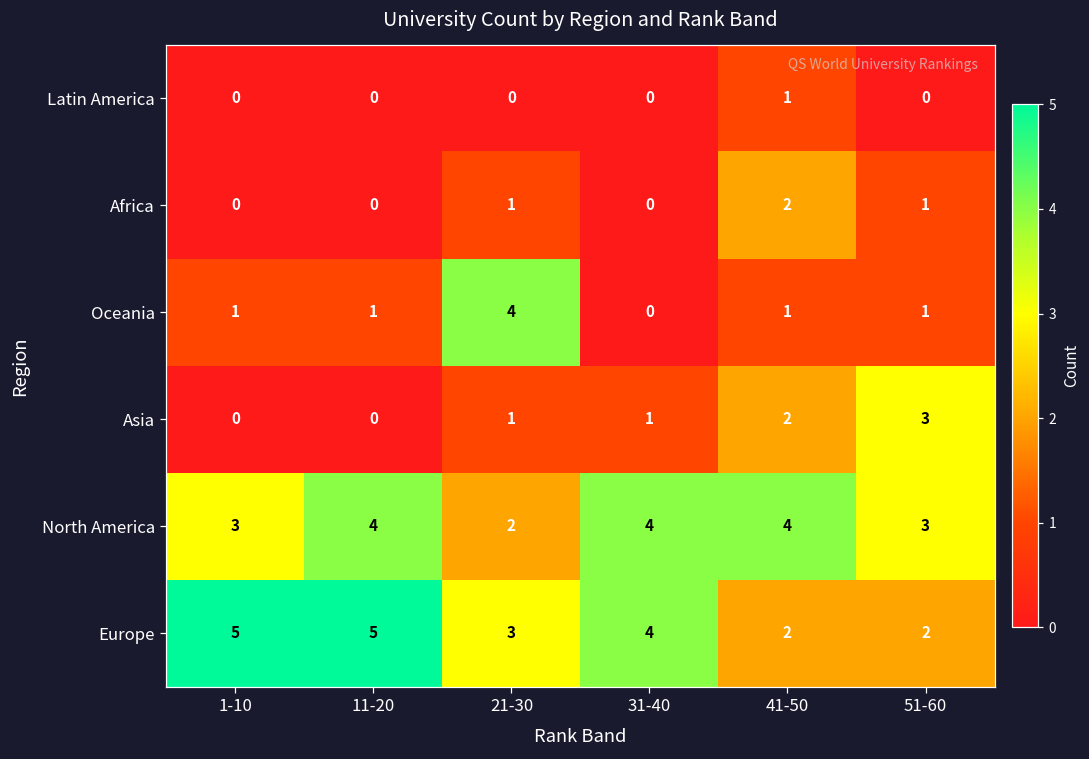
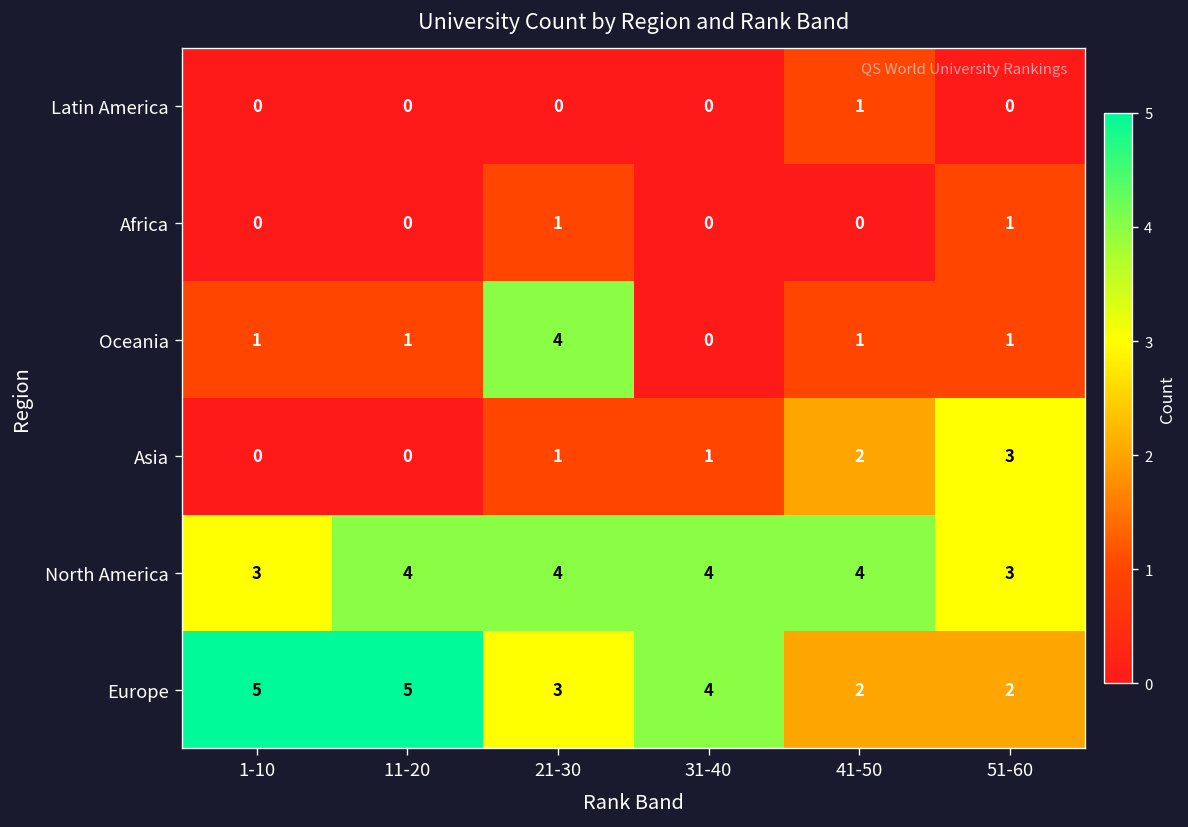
Africa, 41-50: 2 -> 0
North America, 21-30: 2 -> 4
